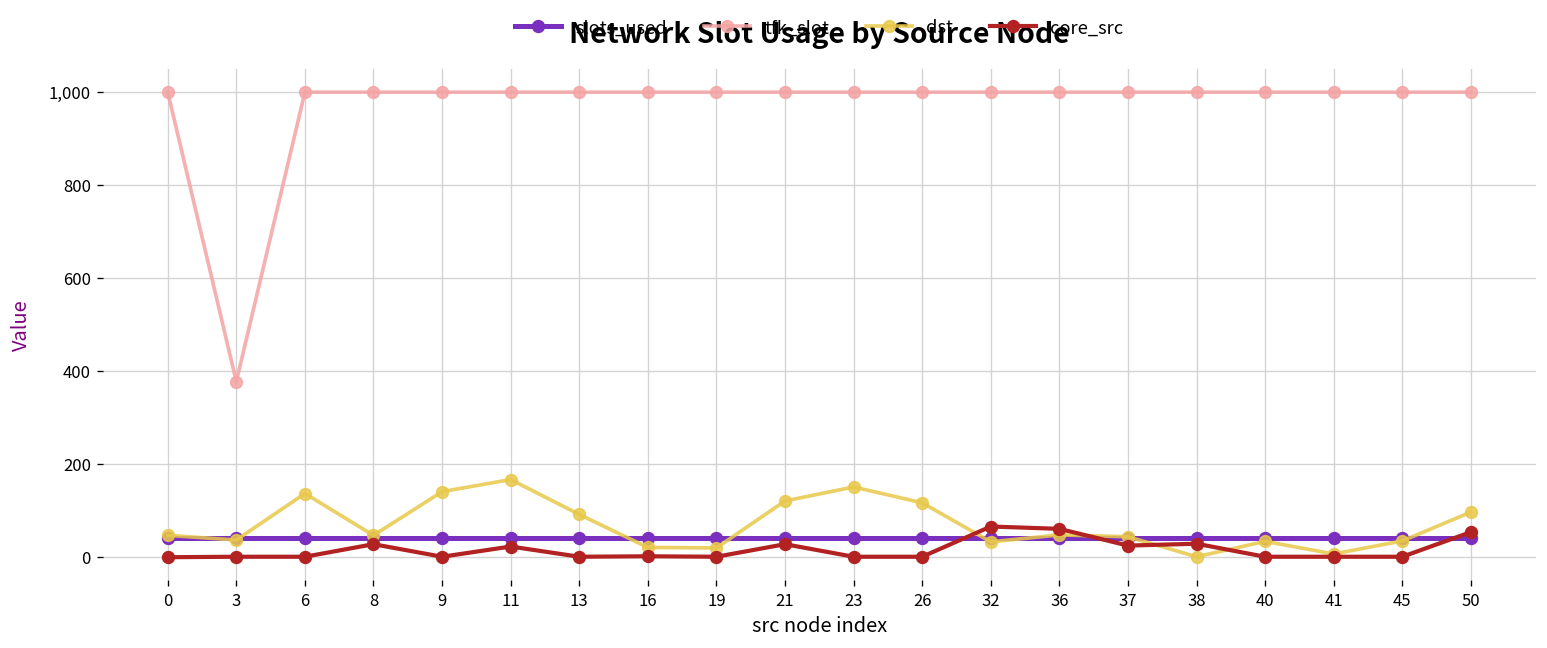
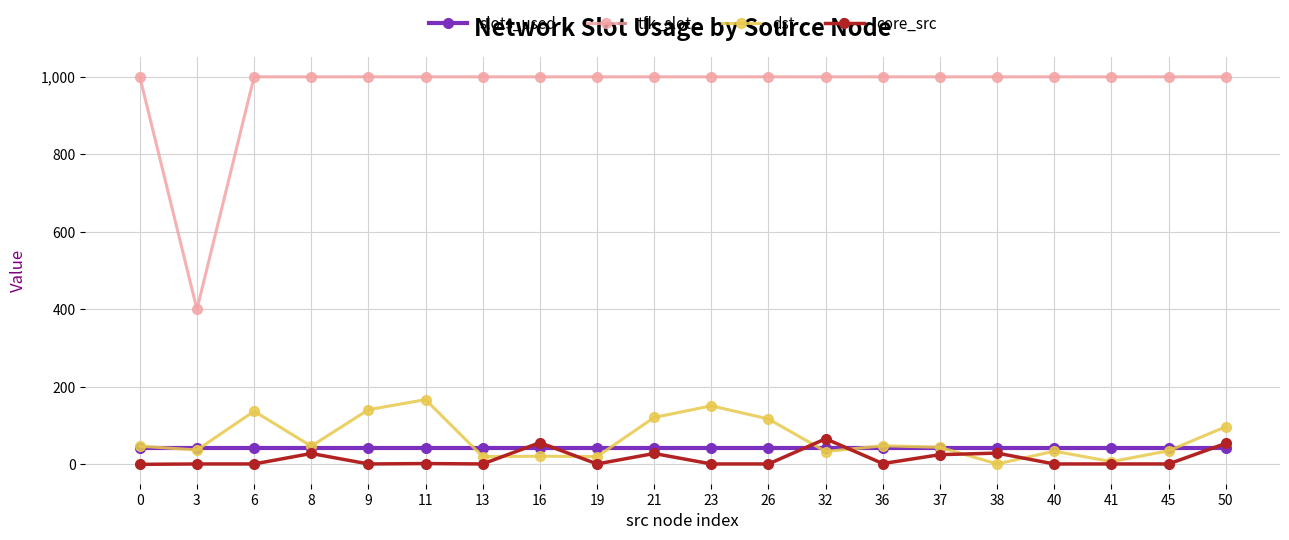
tfk_slot, 3: 380 -> 400
core_src, 11: 20 -> 0
dst, 13: 90 -> 20
core_src, 16: 0 -> 60
core_src, 36: 60 -> 0
